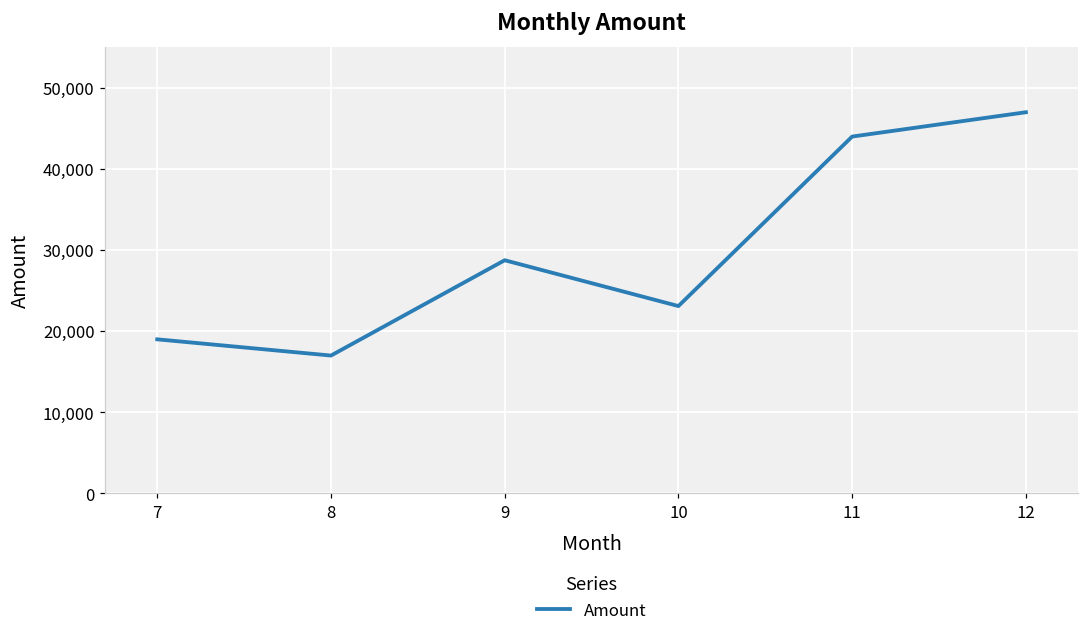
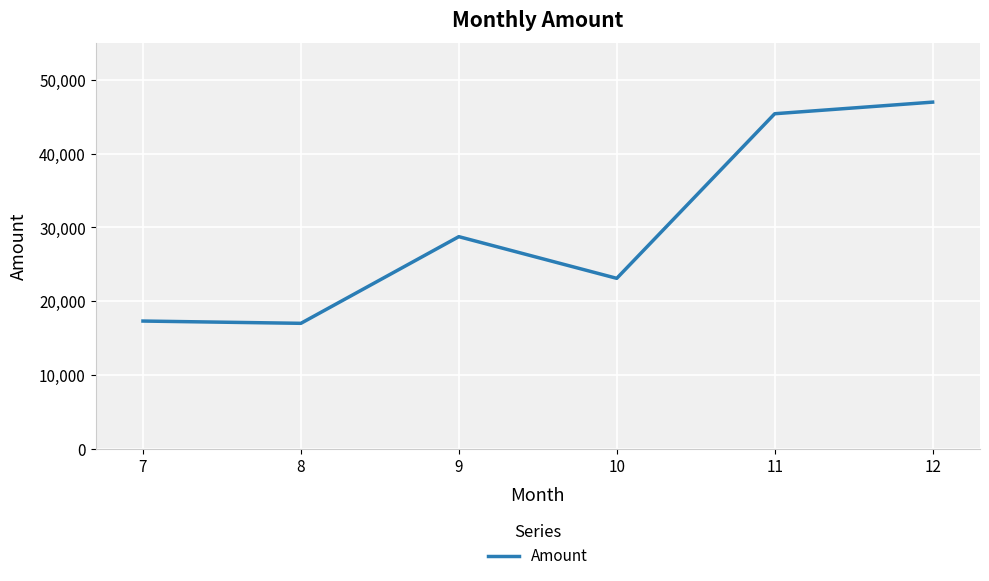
7: 19,000 -> 17,000
11: 44,000 -> 45,000
